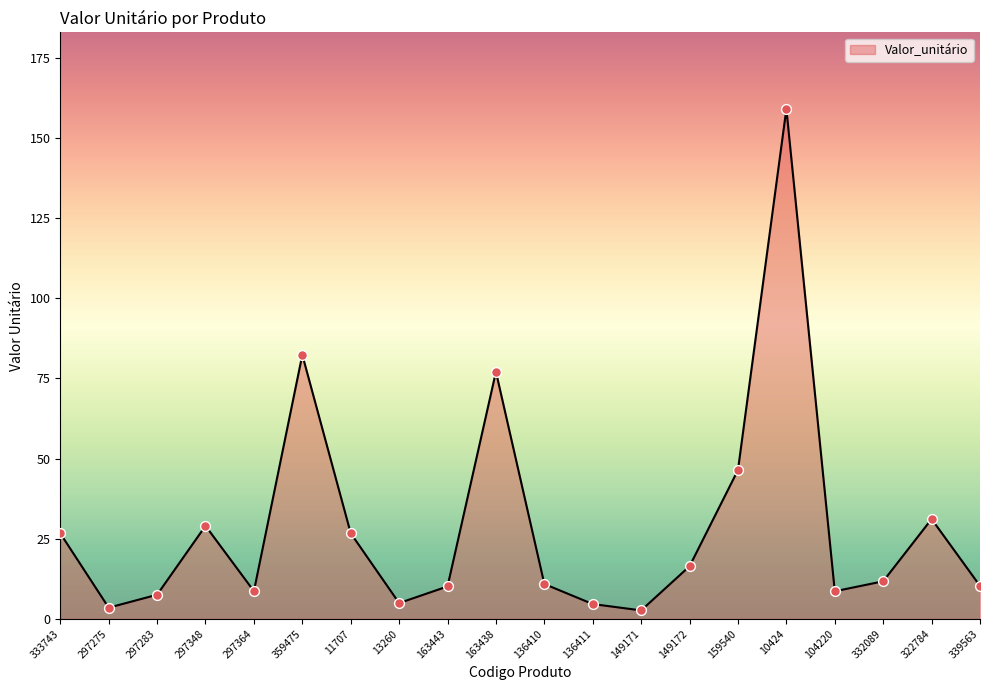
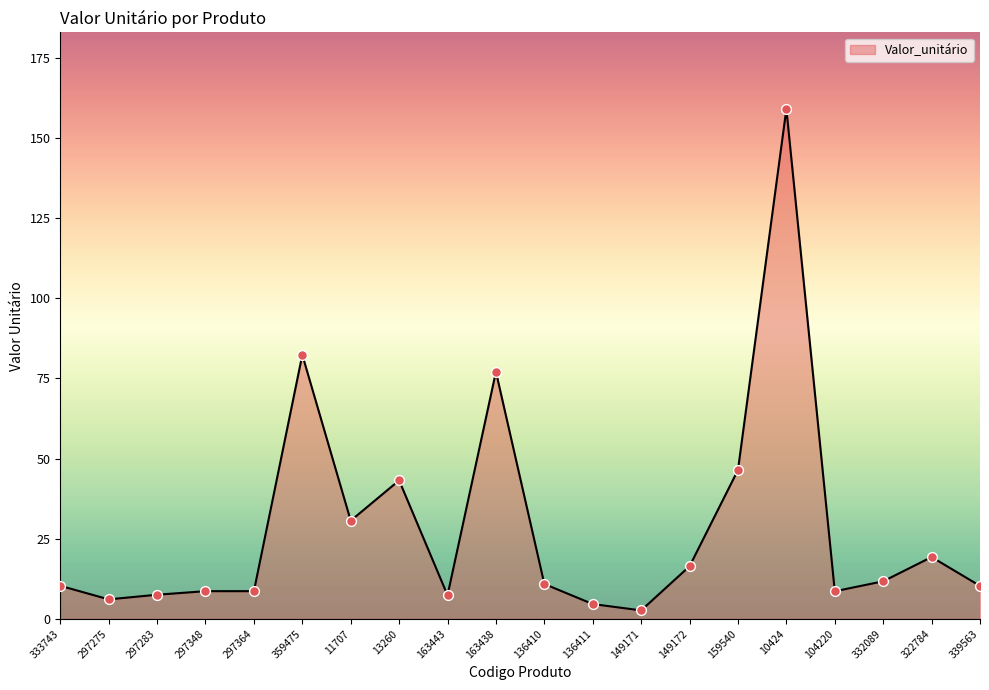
333743: 27 -> 10
297275: 4 -> 6
297348: 29 -> 9
11707: 27 -> 31
13260: 5 -> 43
163443: 10 -> 7
322784: 31 -> 19
